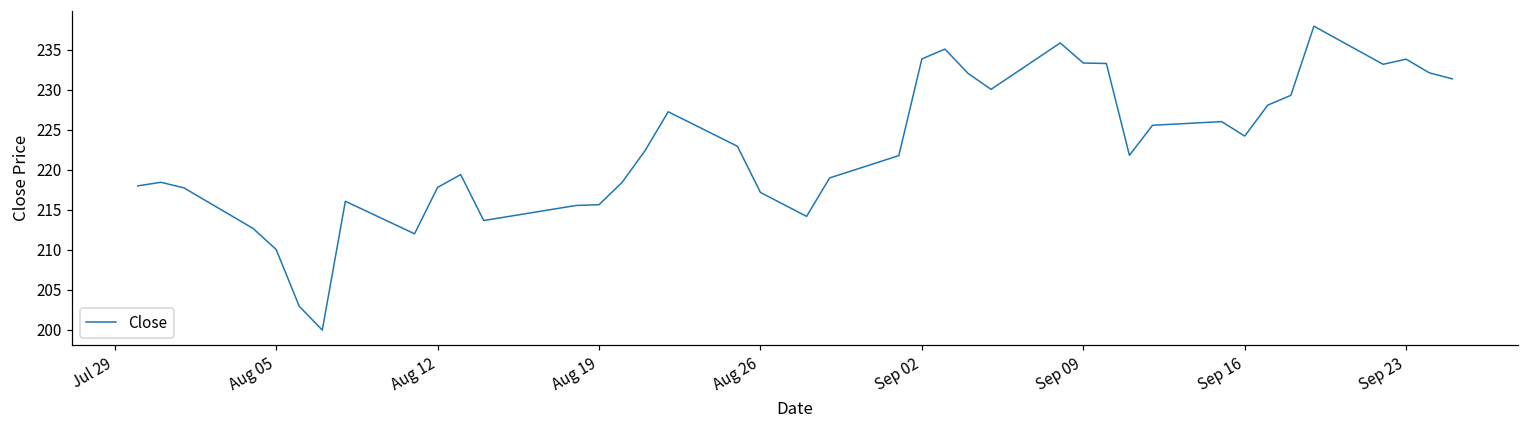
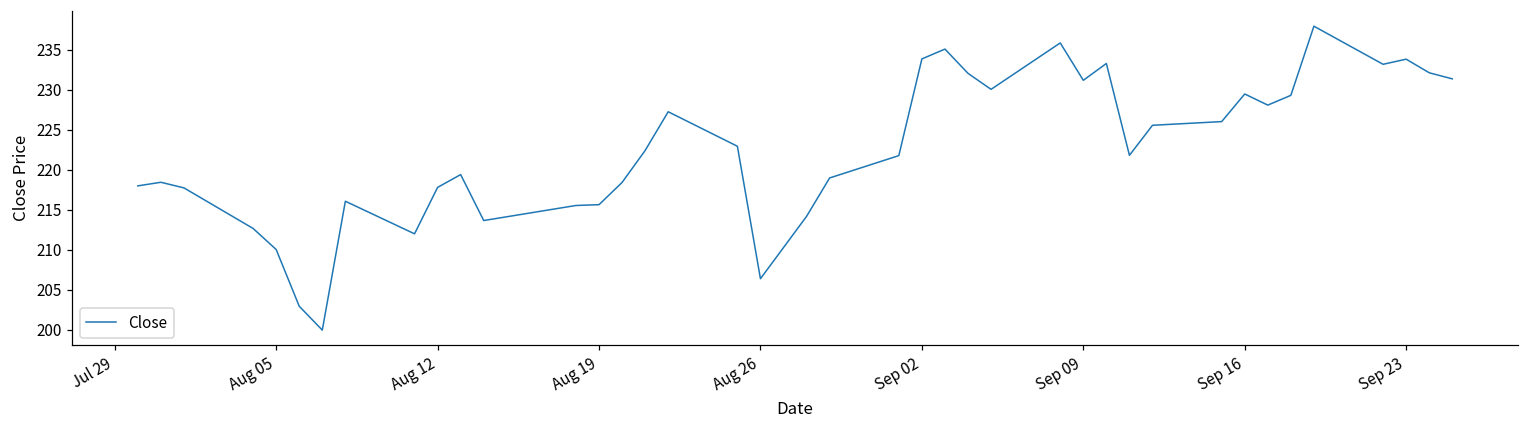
Aug 26: 217 -> 206
Sep 09: 233 -> 231
Sep 16: 224 -> 229
